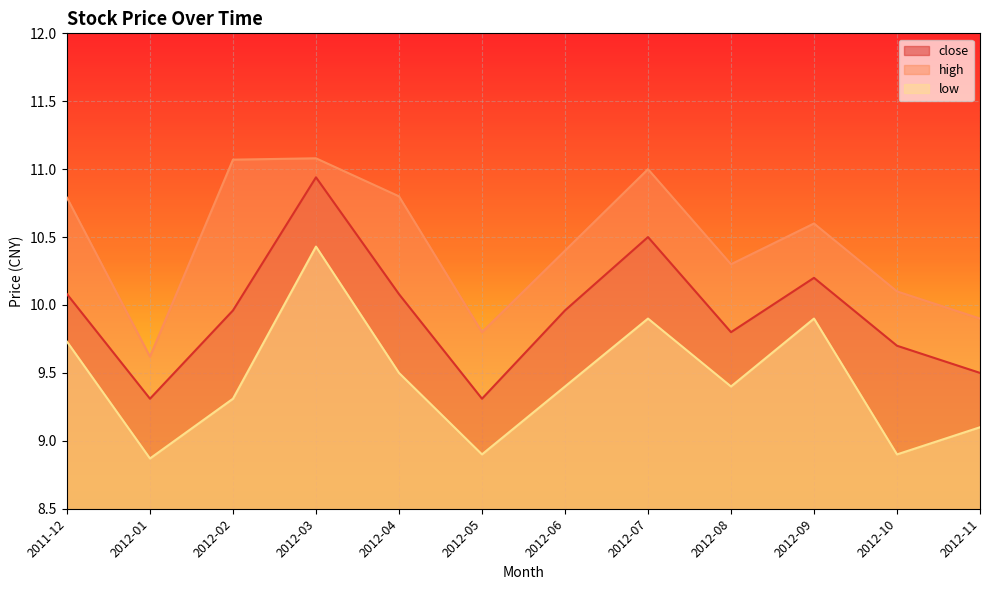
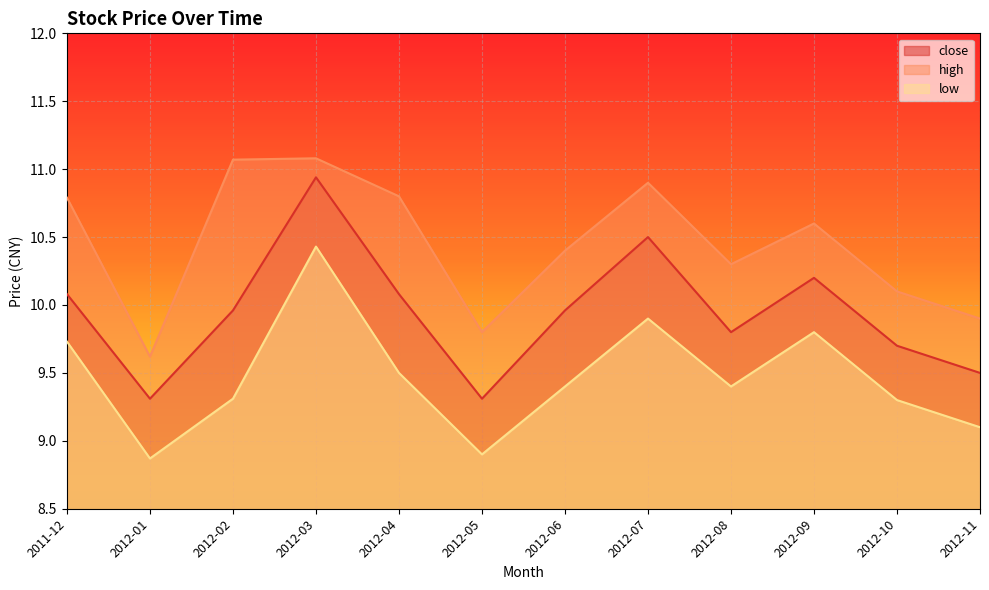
high, 2012-07: 11.0 -> 10.9
low, 2012-09: 9.9 -> 9.8
low, 2012-10: 8.9 -> 9.3
